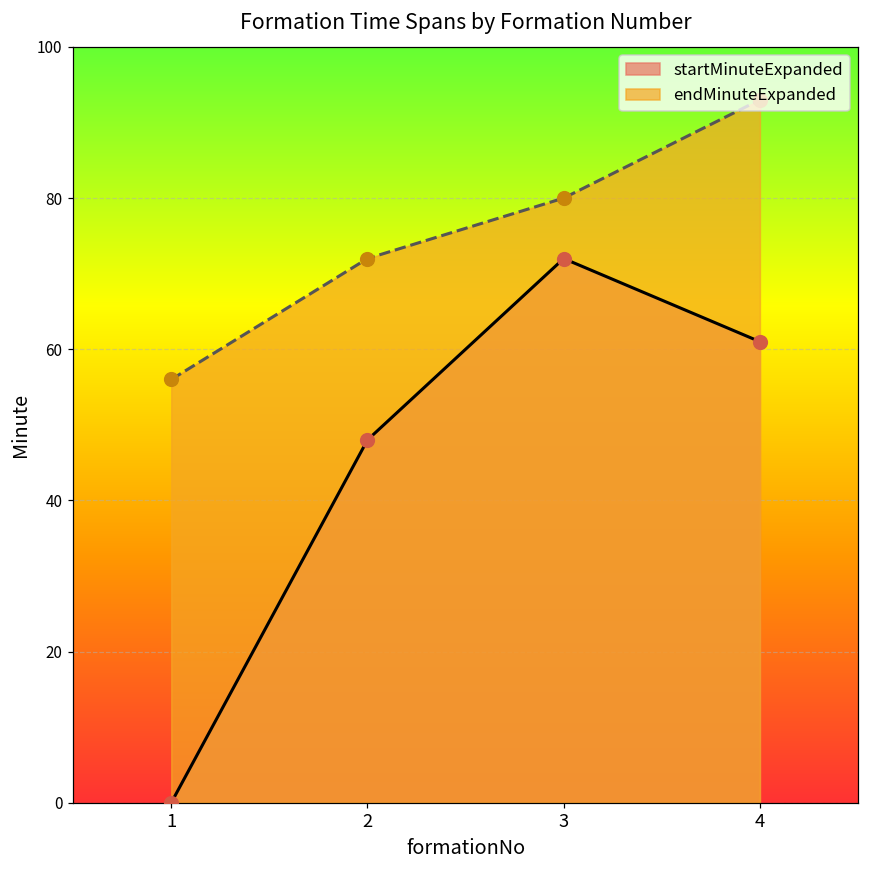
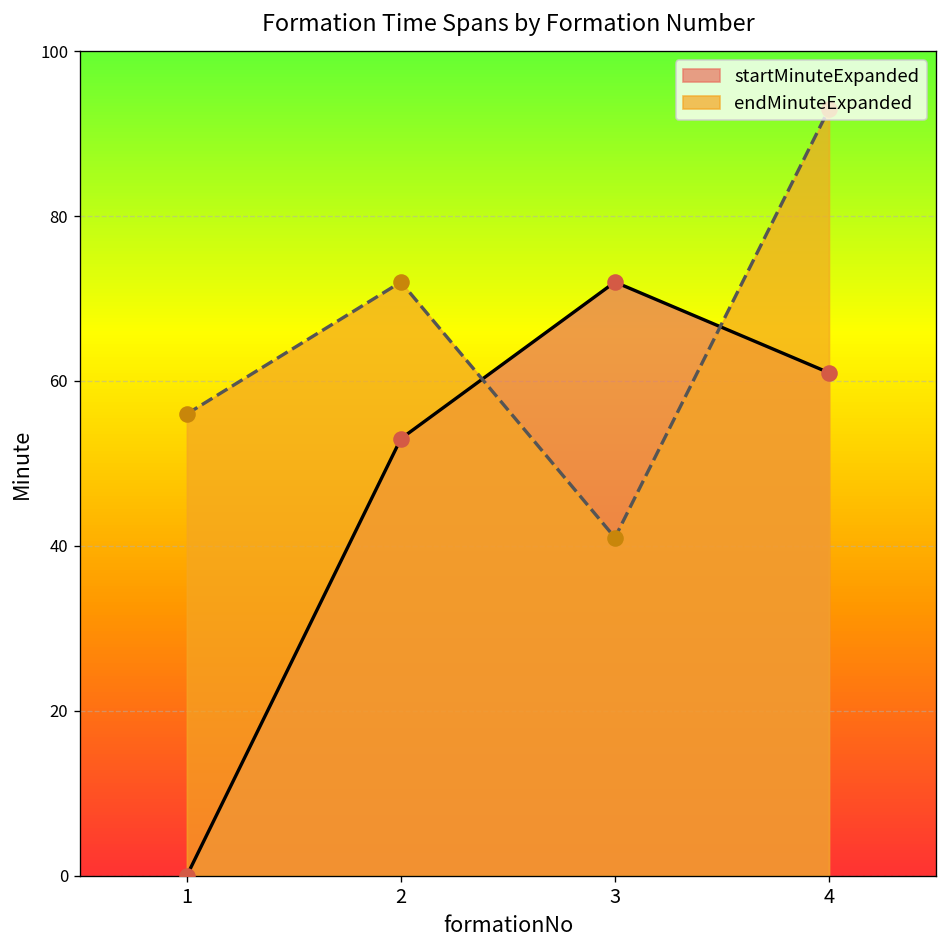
startMinuteExpanded, 2: 48 -> 53
endMinuteExpanded, 3: 80 -> 41
